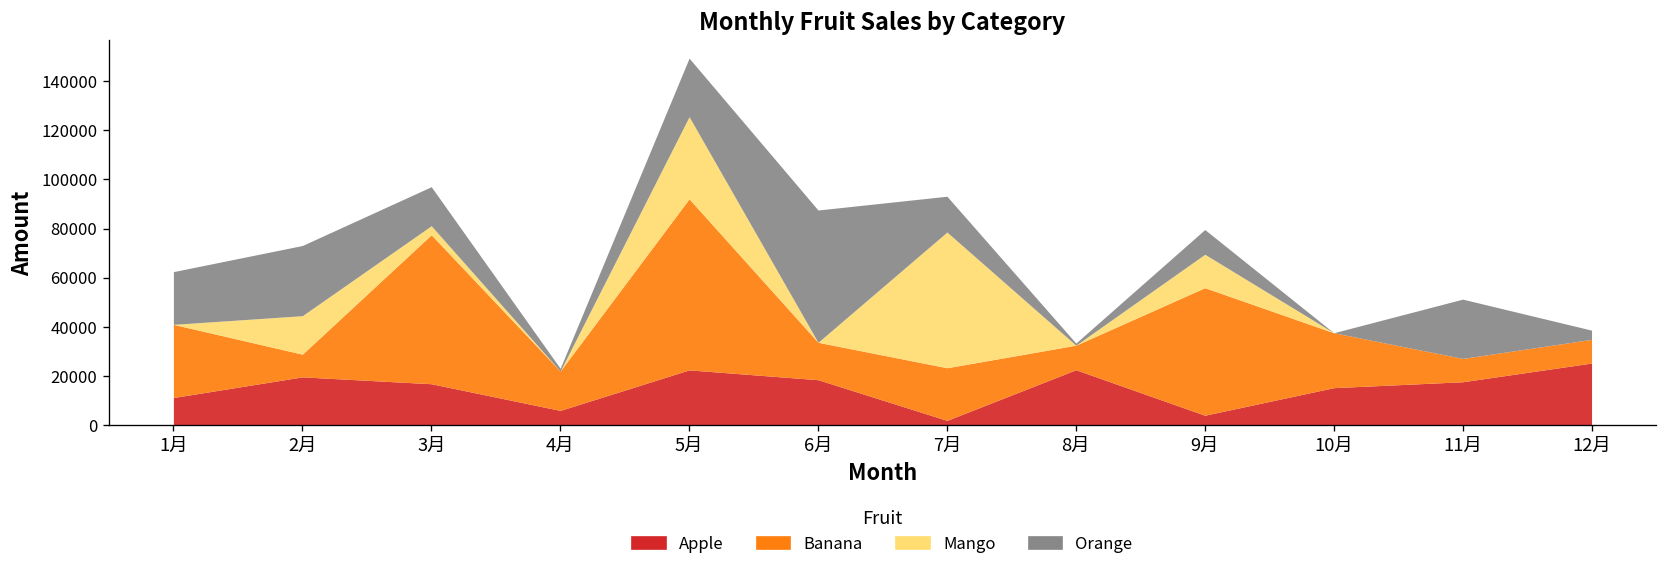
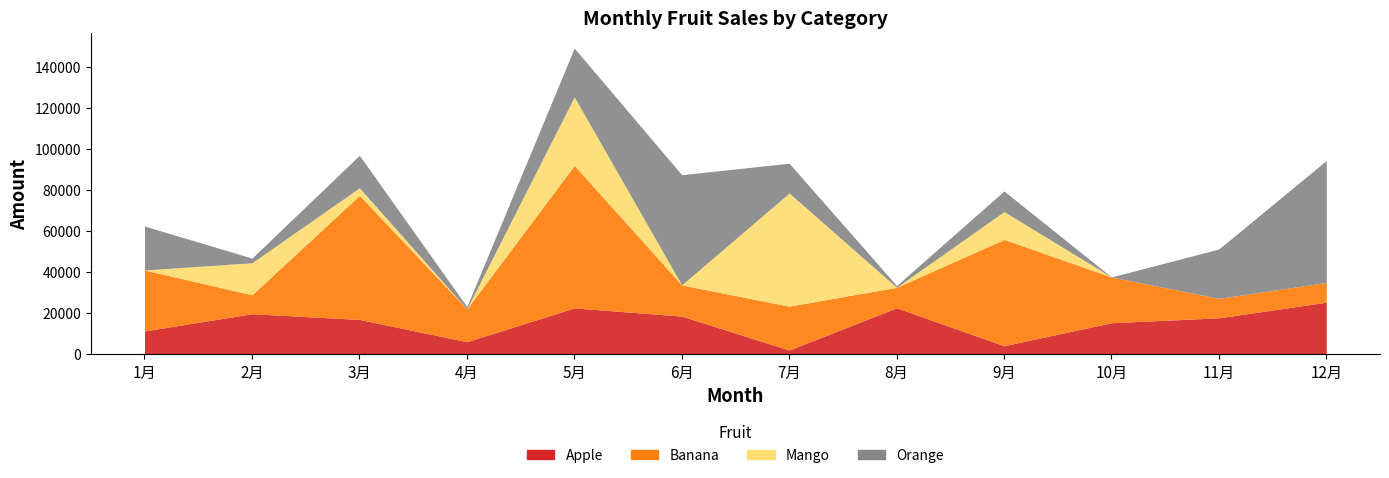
Orange, 2月: 29000 -> 2000
Orange, 12月: 4000 -> 59000
